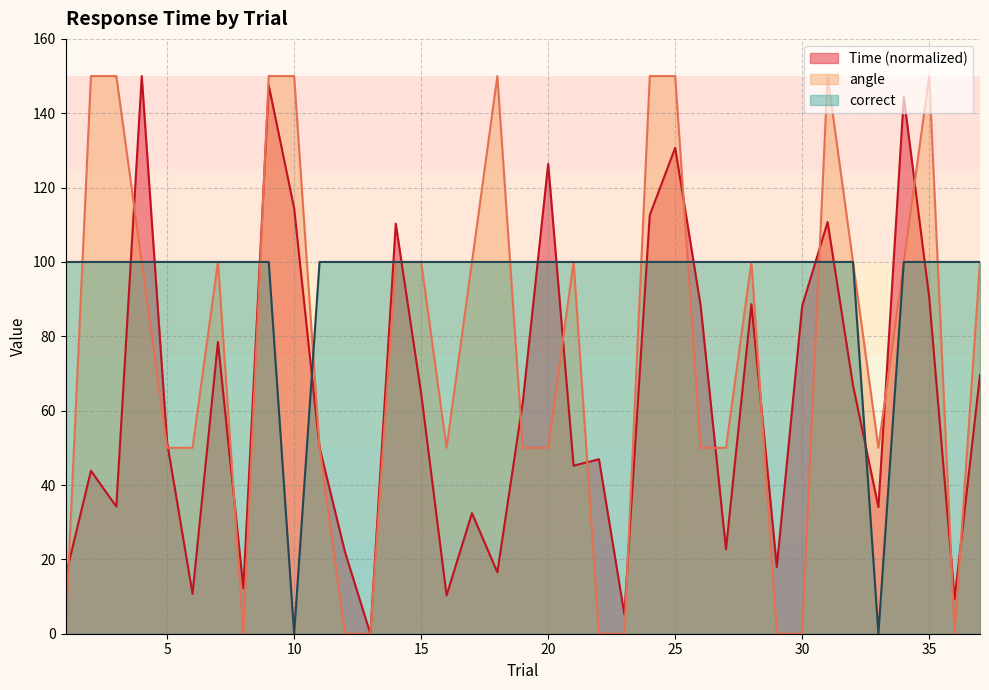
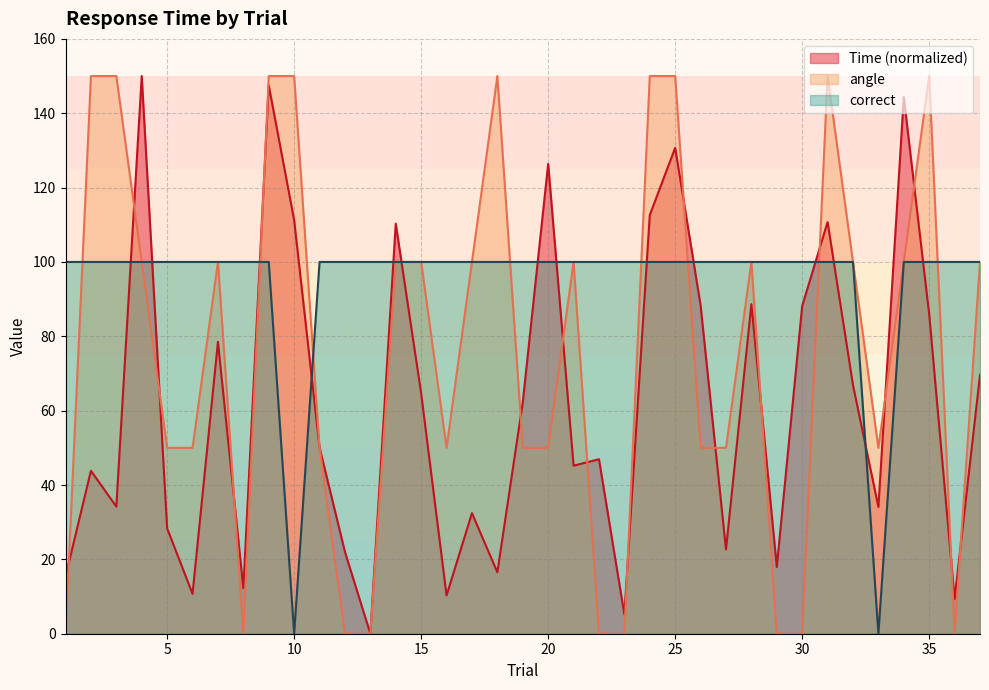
Time (normalized), 5: 51 -> 28
Time (normalized), 10: 114 -> 111
Time (normalized), 35: 90 -> 86
